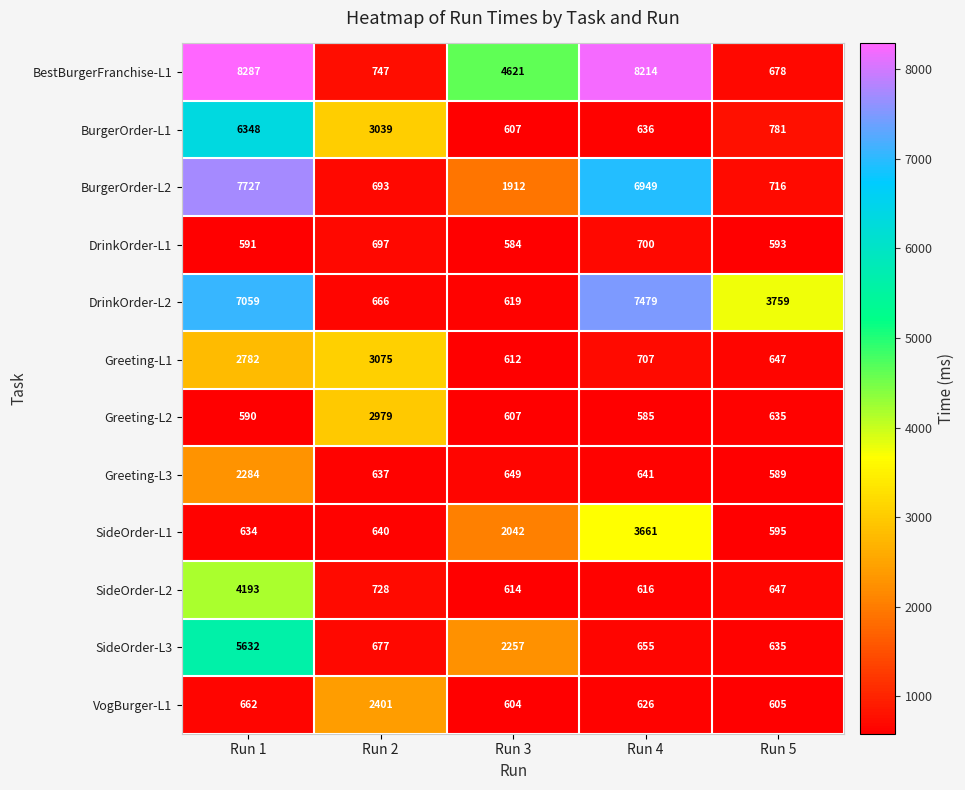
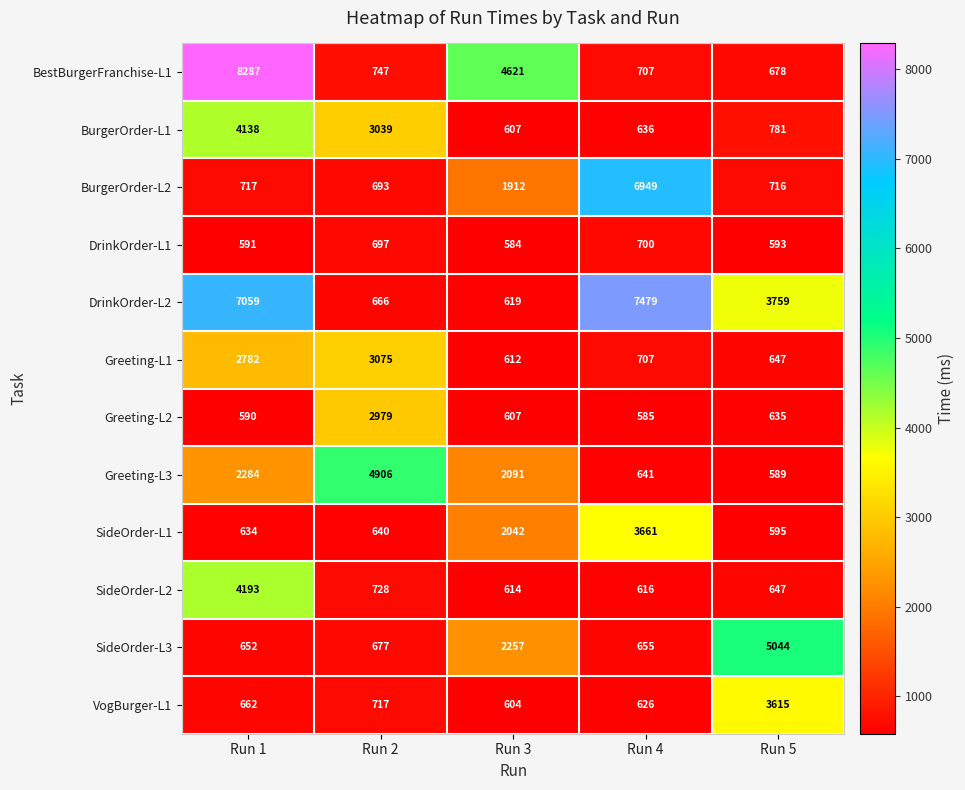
BestBurgerFranchise-L1, Run 4: 8214 -> 707
BurgerOrder-L1, Run 1: 6348 -> 4138
BurgerOrder-L2, Run 1: 7727 -> 717
Greeting-L3, Run 2: 637 -> 4906
Greeting-L3, Run 3: 649 -> 2091
SideOrder-L3, Run 1: 5632 -> 652
SideOrder-L3, Run 5: 635 -> 5044
VogBurger-L1, Run 2: 2401 -> 717
VogBurger-L1, Run 5: 605 -> 3615
